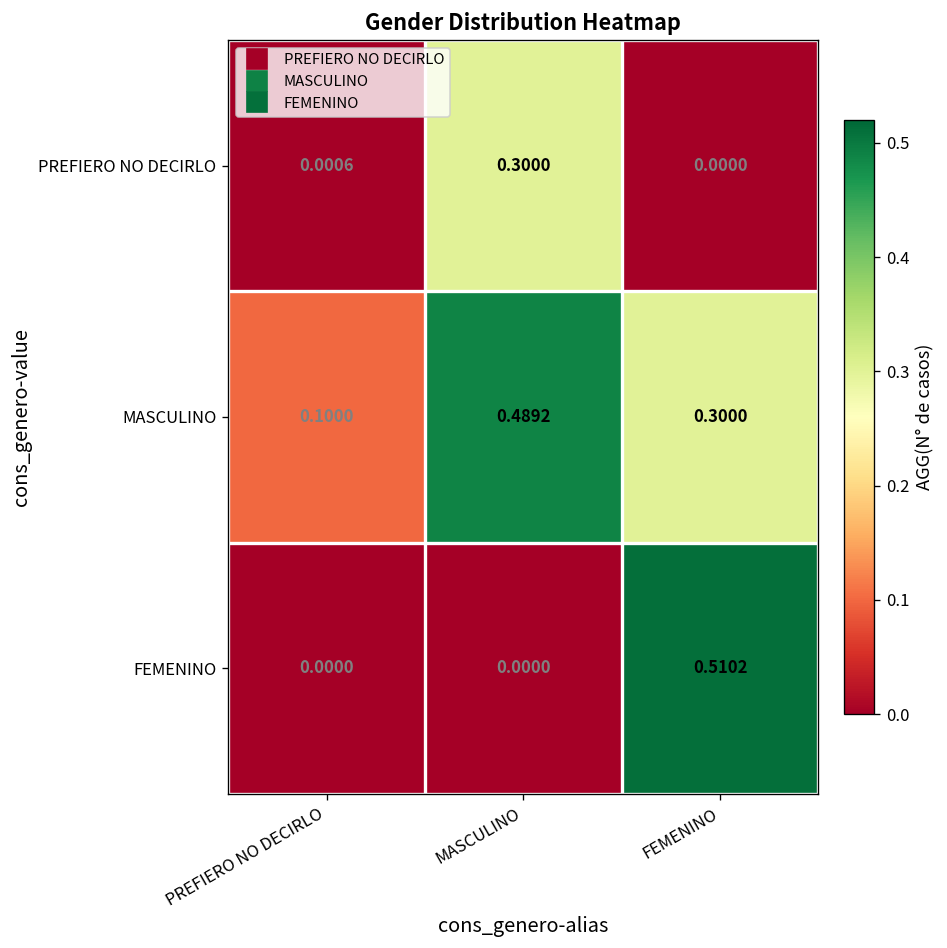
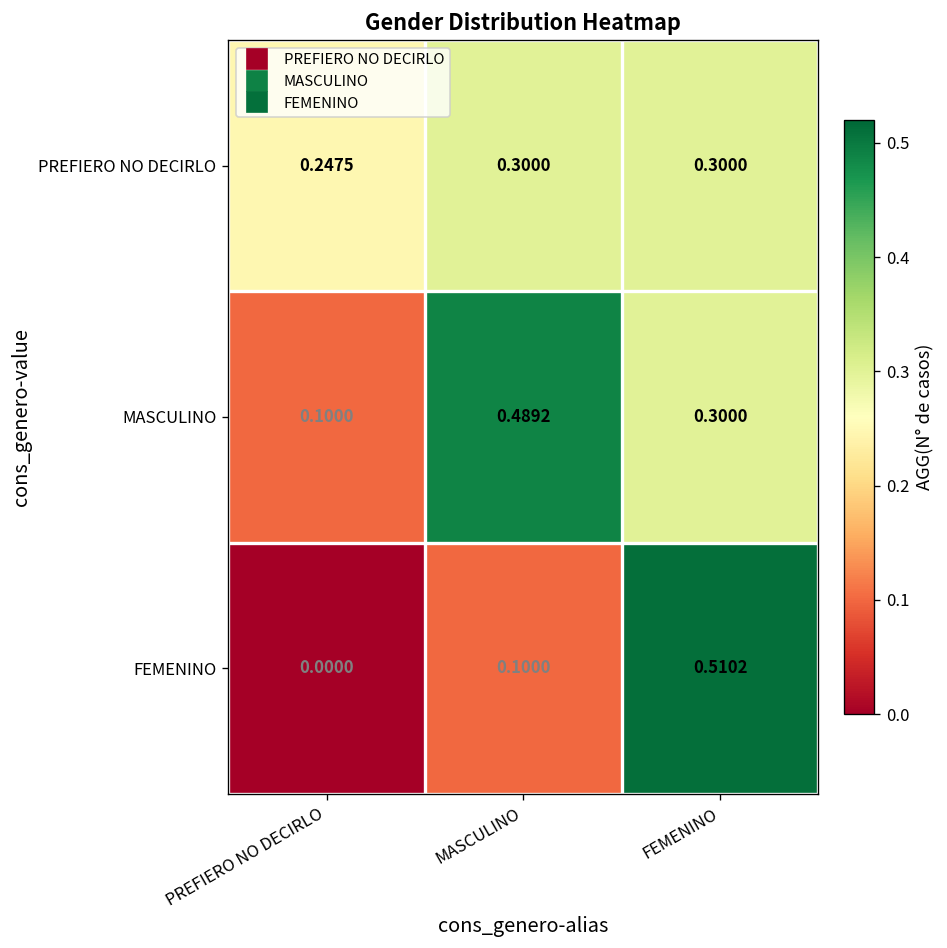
PREFIERO NO DECIRLO, PREFIERO NO DECIRLO: 0.0006 -> 0.2475
PREFIERO NO DECIRLO, FEMENINO: 0.0000 -> 0.3000
FEMENINO, MASCULINO: 0.0000 -> 0.1000
